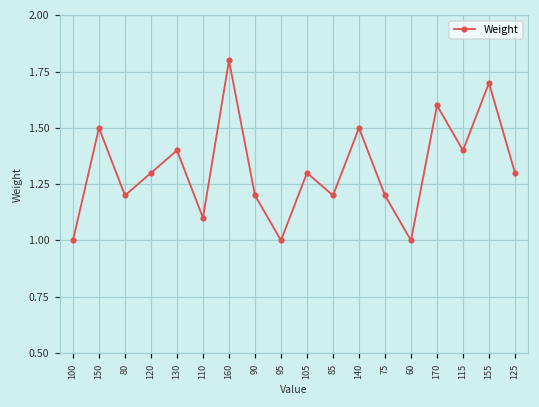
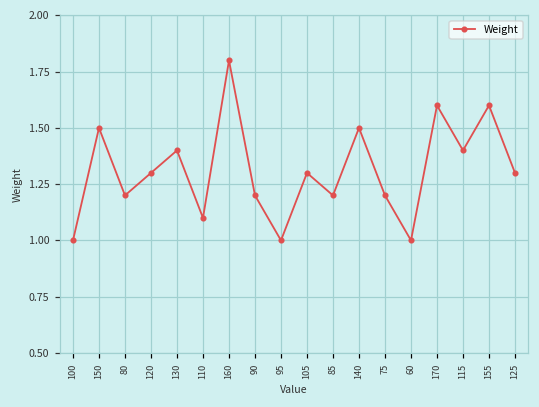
155: 1.7 -> 1.6
